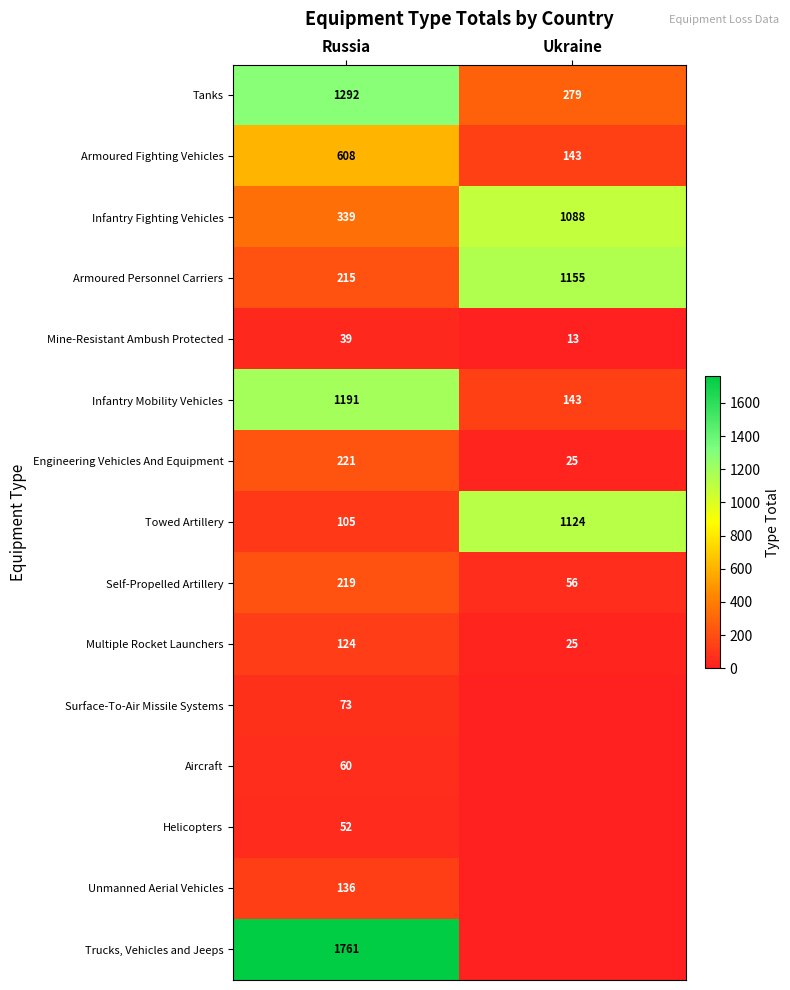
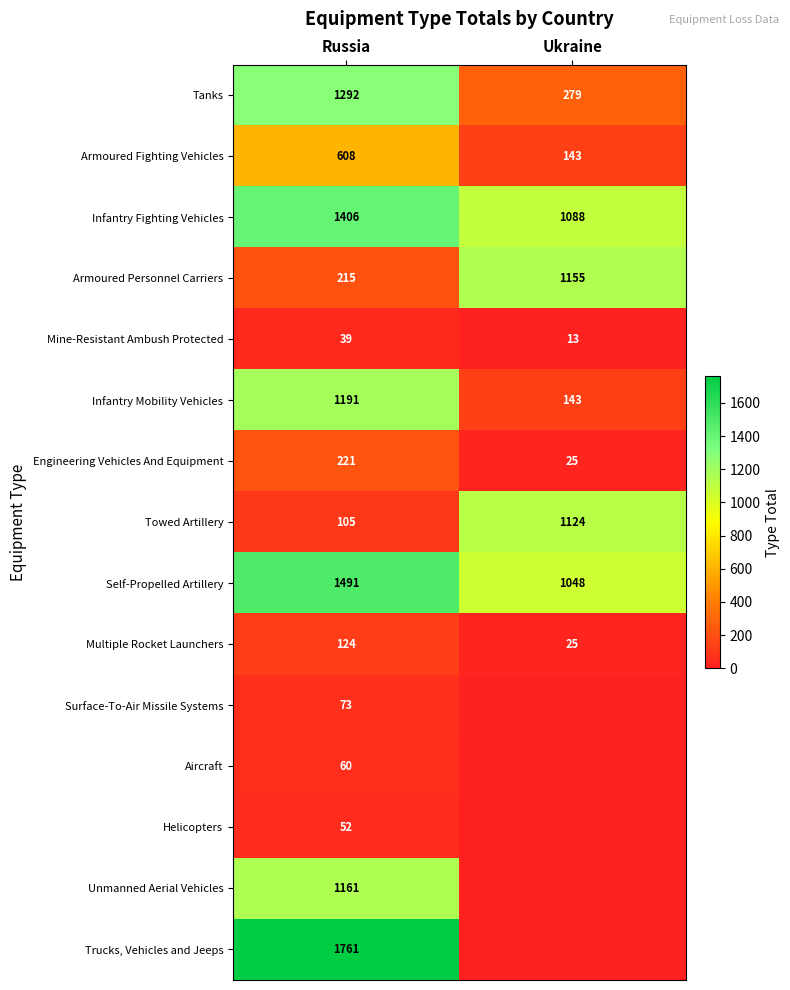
Infantry Fighting Vehicles, Russia: 339 -> 1406
Self-Propelled Artillery, Russia: 219 -> 1491
Self-Propelled Artillery, Ukraine: 56 -> 1048
Unmanned Aerial Vehicles, Russia: 136 -> 1161
